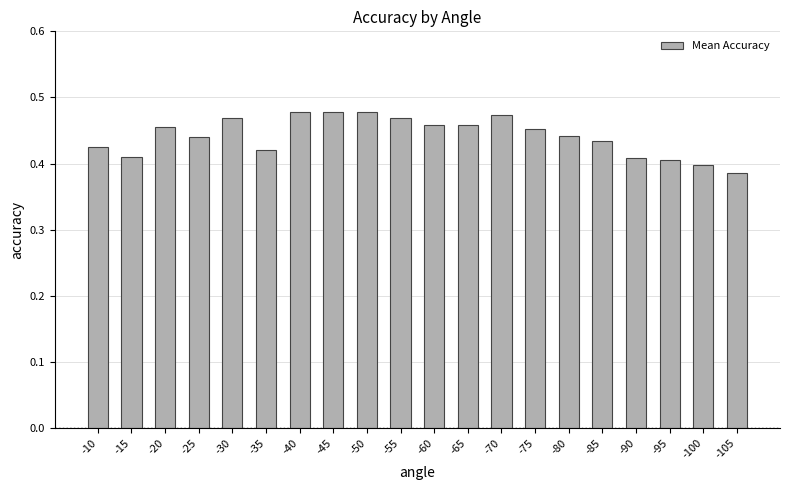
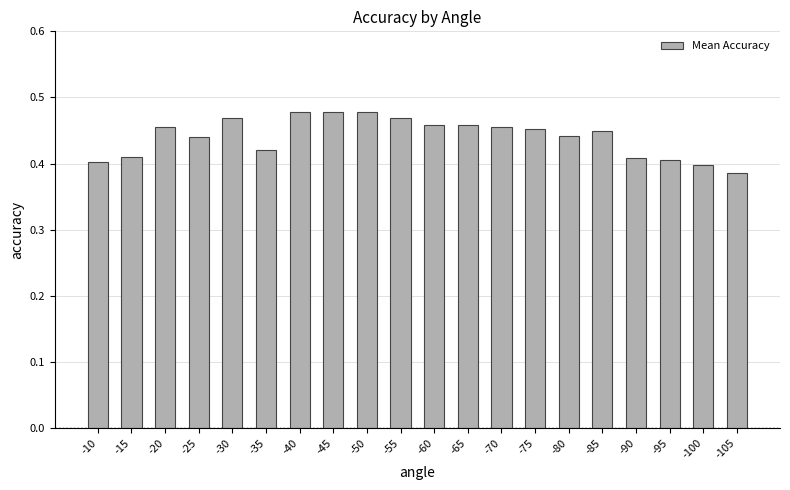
-10: 0.43 -> 0.40
-70: 0.47 -> 0.46
-85: 0.43 -> 0.45
